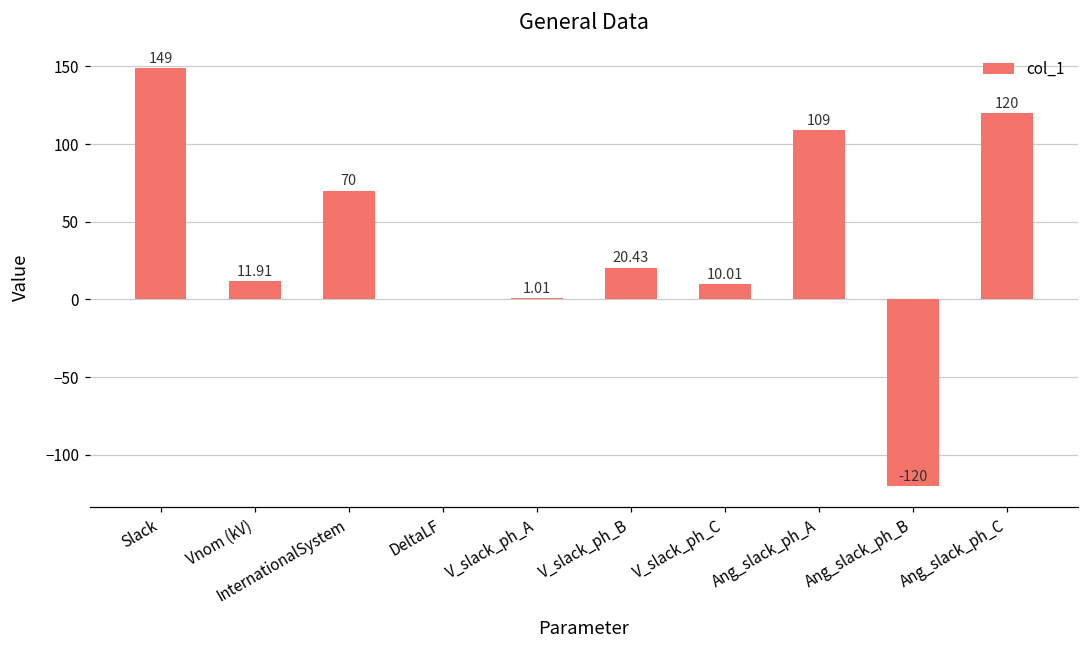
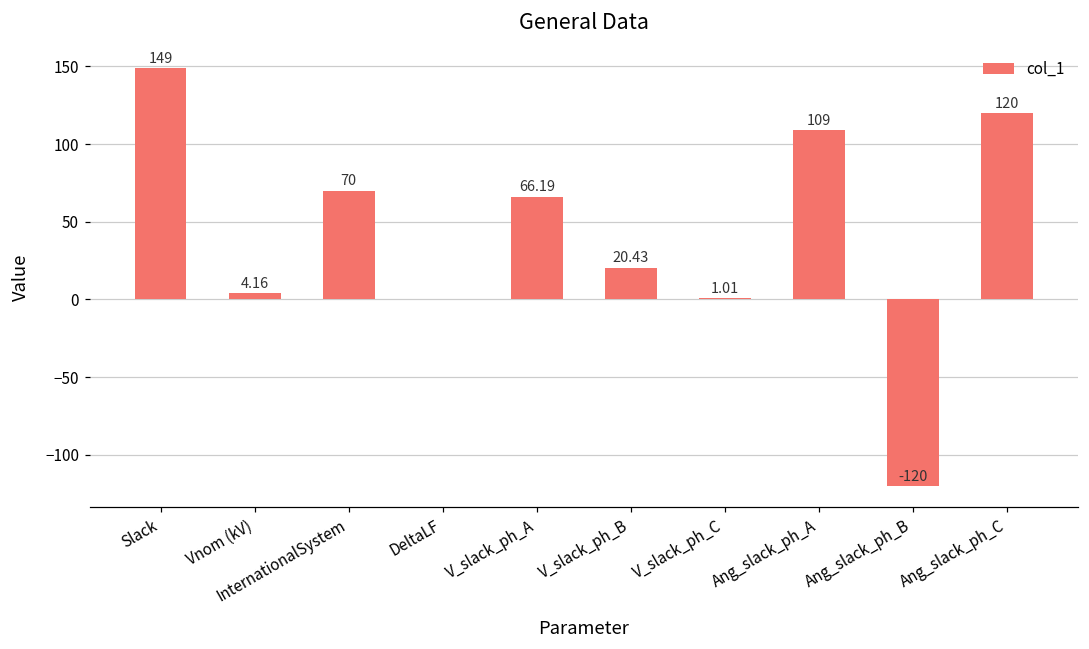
Vnom (kV): 11.91 -> 4.16
V_slack_ph_A: 1.01 -> 66.19
V_slack_ph_C: 10.01 -> 1.01
